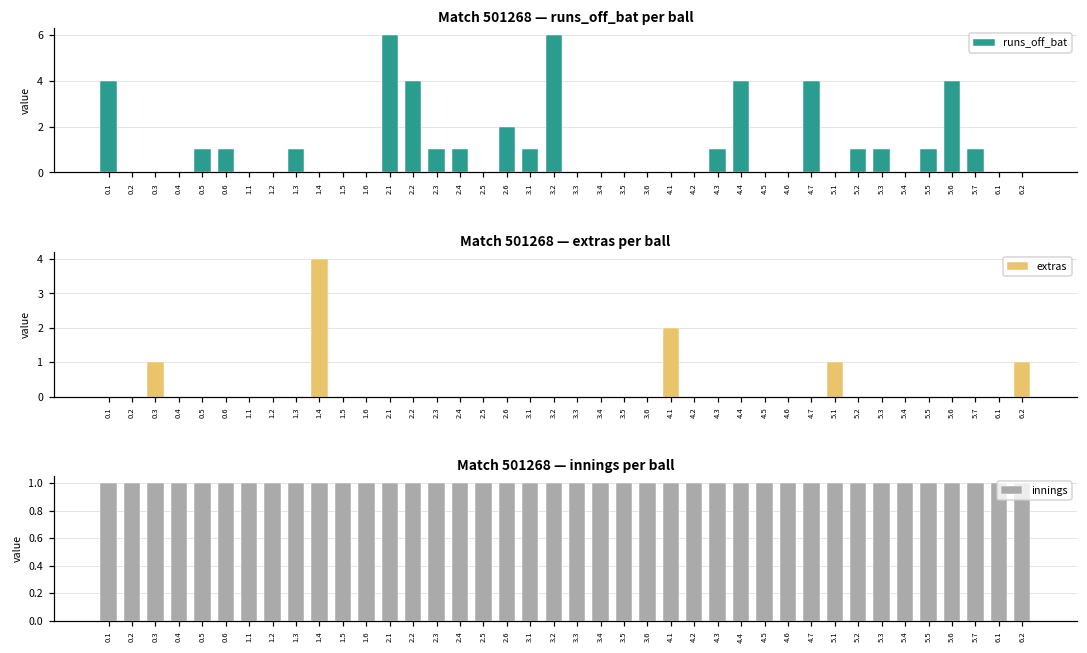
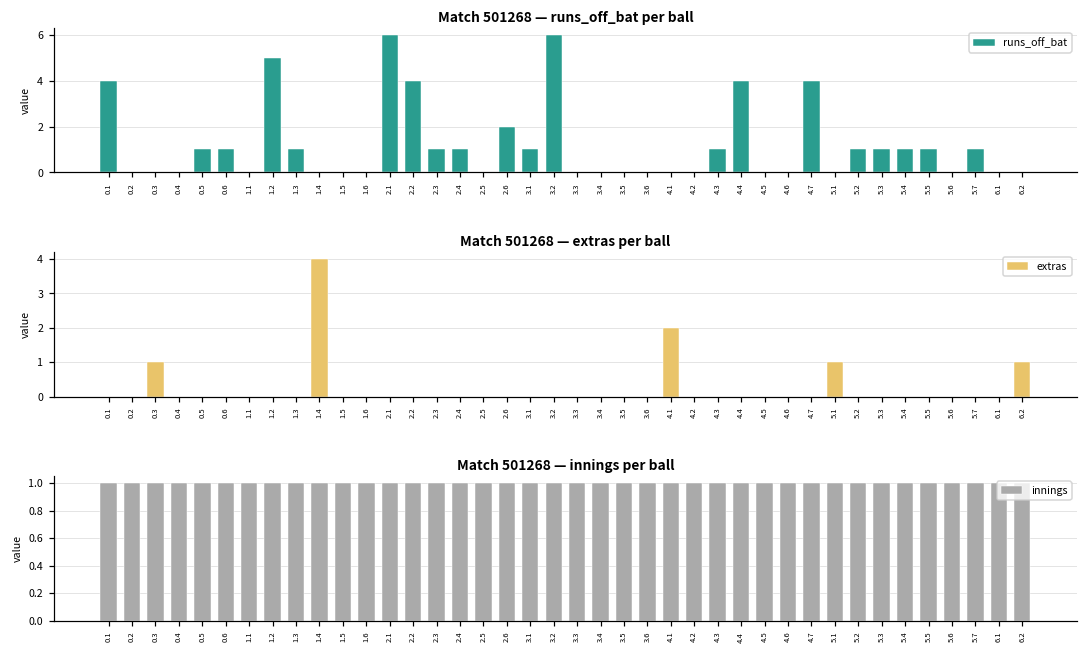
Match 501268 — runs_off_bat per ball, 1.2: 0 -> 5
Match 501268 — runs_off_bat per ball, 5.4: 0 -> 1
Match 501268 — runs_off_bat per ball, 5.6: 4 -> 0
